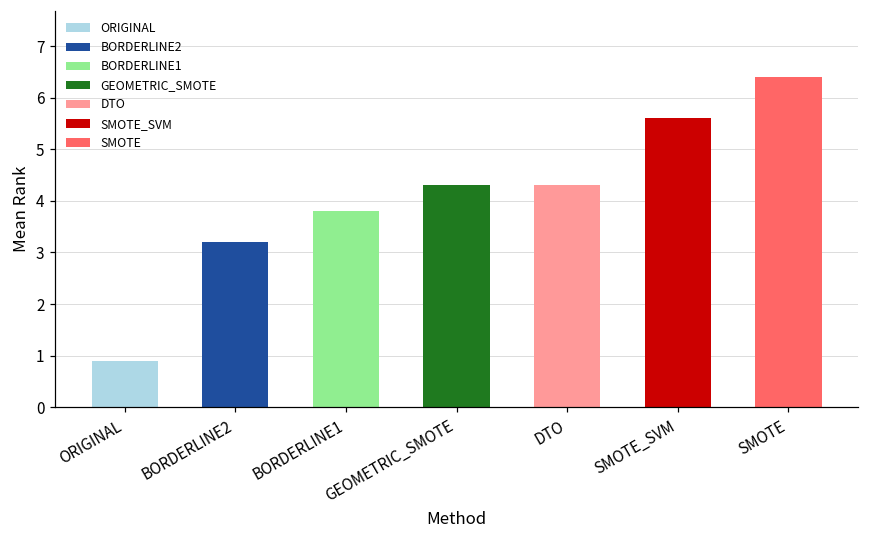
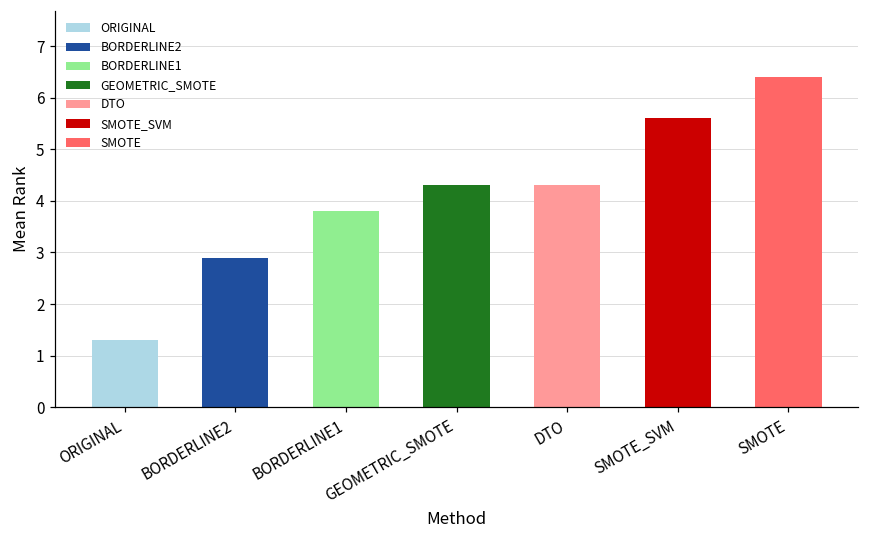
ORIGINAL: 0.9 -> 1.3
BORDERLINE2: 3.2 -> 2.9
